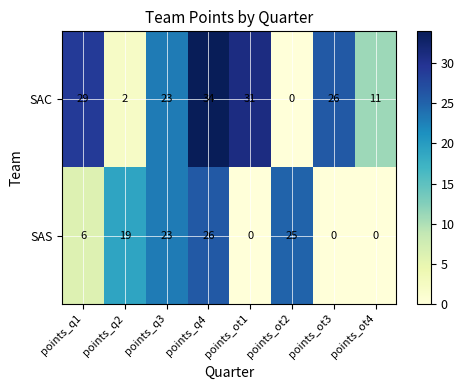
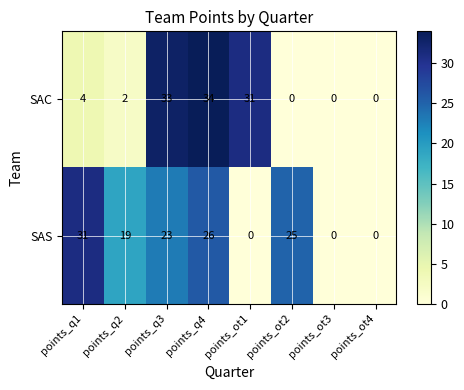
SAC, points_q1: 29 -> 4
SAC, points_q3: 23 -> 33
SAC, points_ot3: 26 -> 0
SAC, points_ot4: 11 -> 0
SAS, points_q1: 6 -> 31
